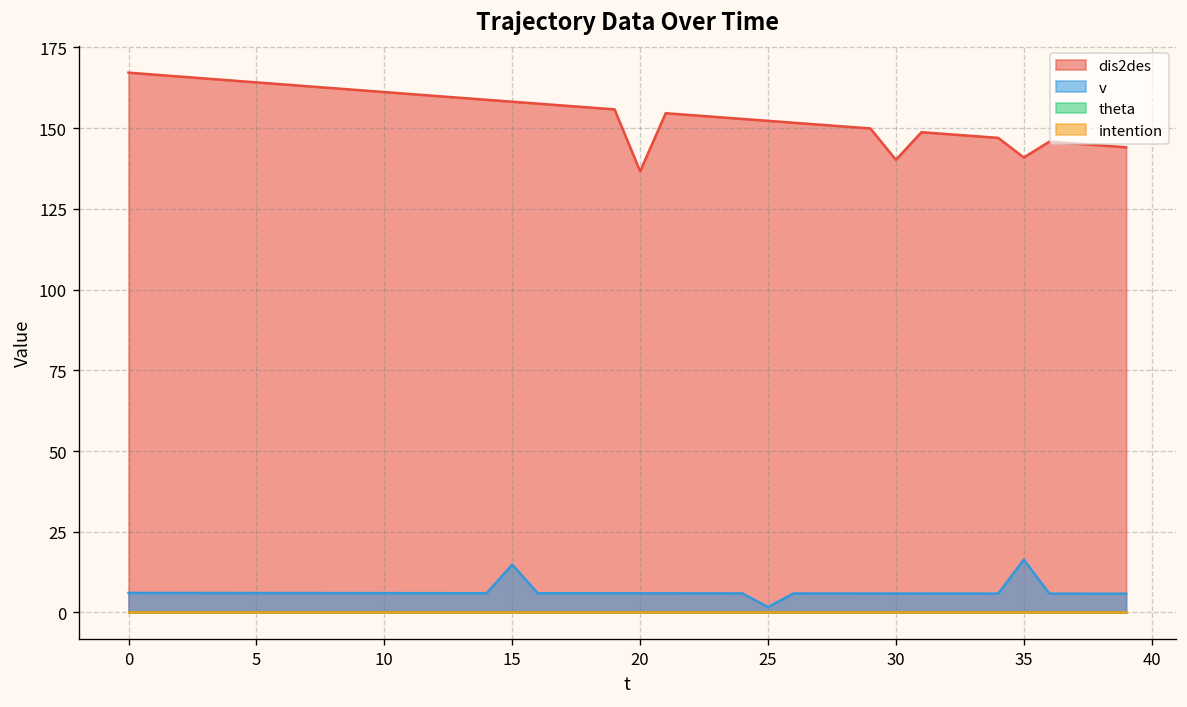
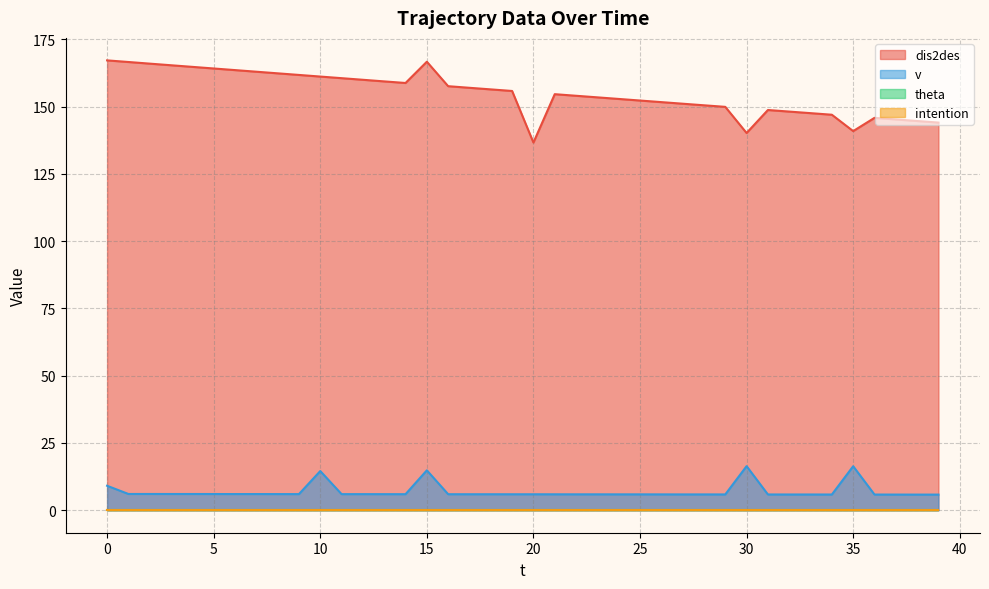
v, 0: 6 -> 9
v, 10: 6 -> 15
dis2des, 15: 158 -> 167
v, 25: 2 -> 6
v, 30: 6 -> 16
